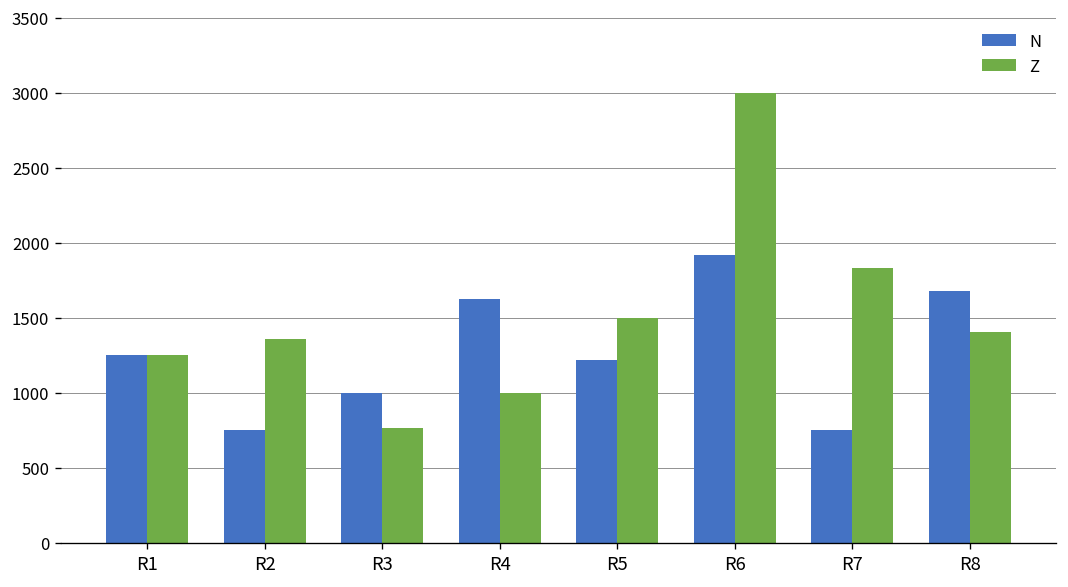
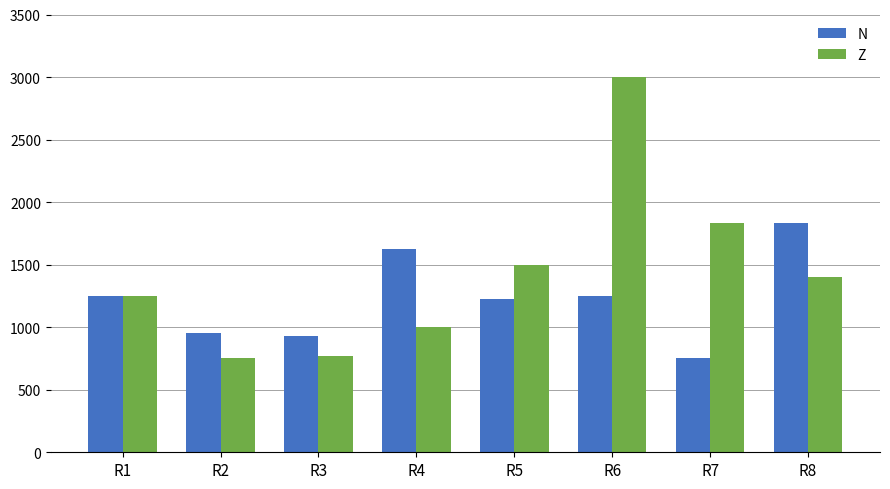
N, R2: 750 -> 950
Z, R2: 1360 -> 750
N, R3: 1000 -> 930
N, R6: 1920 -> 1250
N, R8: 1680 -> 1830
